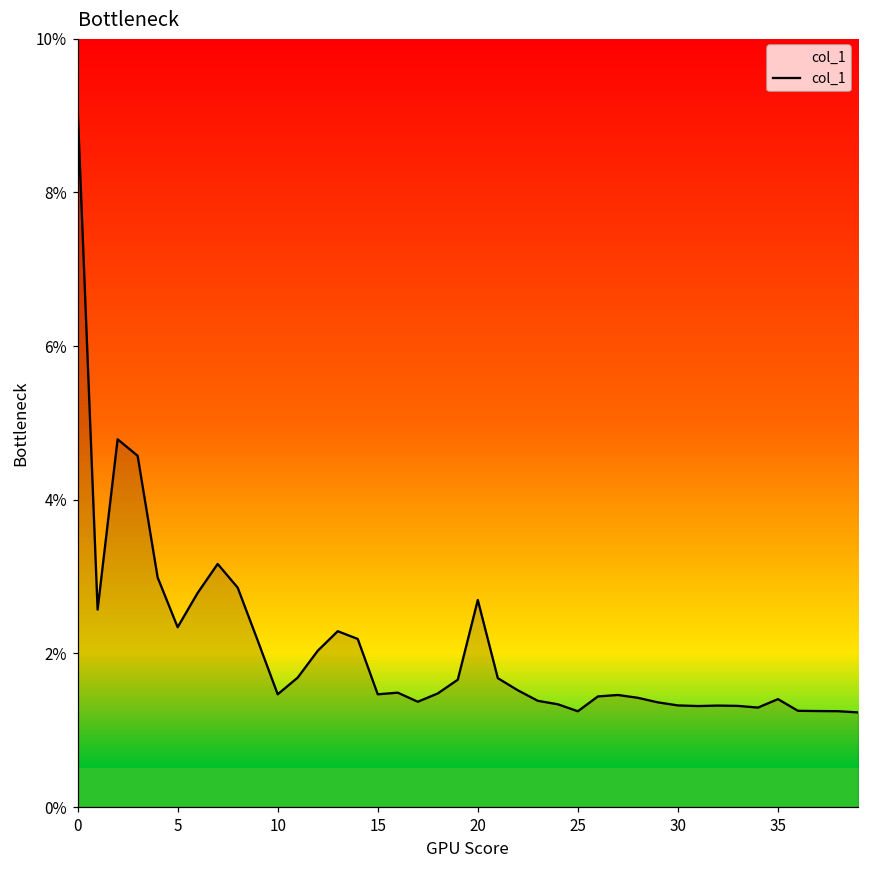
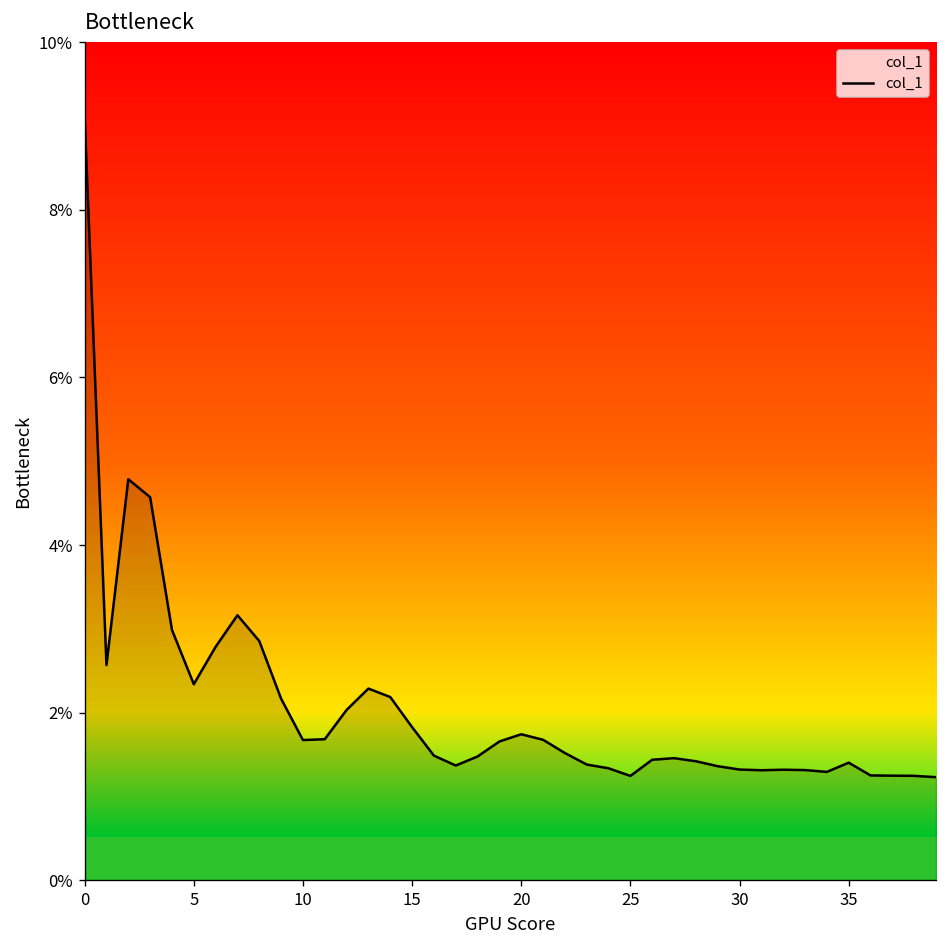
10: 1.5% -> 1.7%
15: 1.5% -> 1.8%
20: 2.7% -> 1.7%
